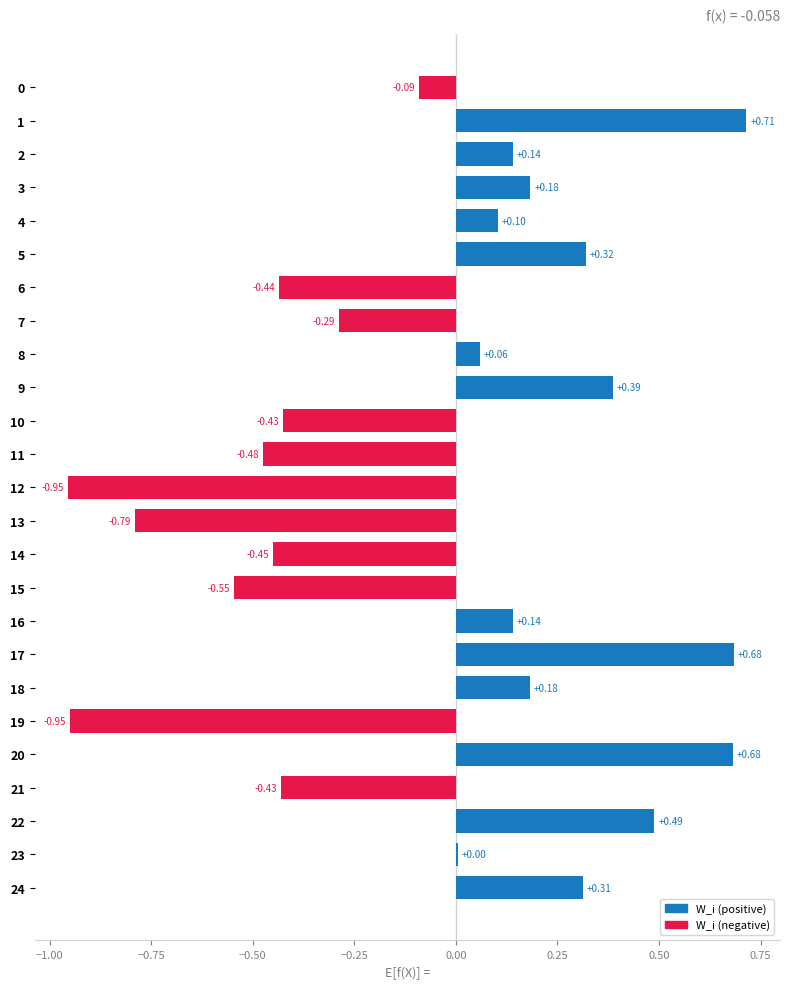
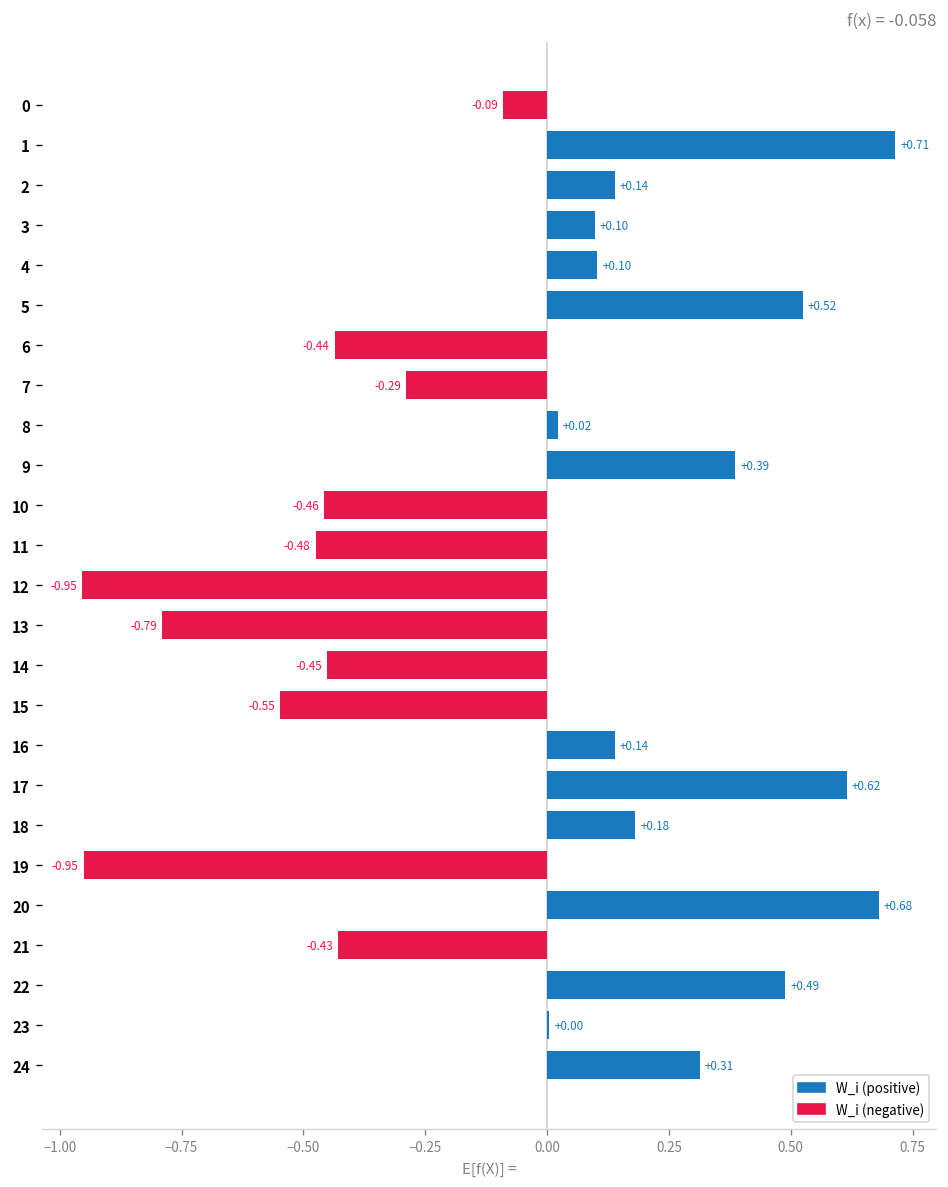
3: +0.18 -> +0.10
5: +0.32 -> +0.52
8: +0.06 -> +0.02
10: -0.43 -> -0.46
17: +0.68 -> +0.62
